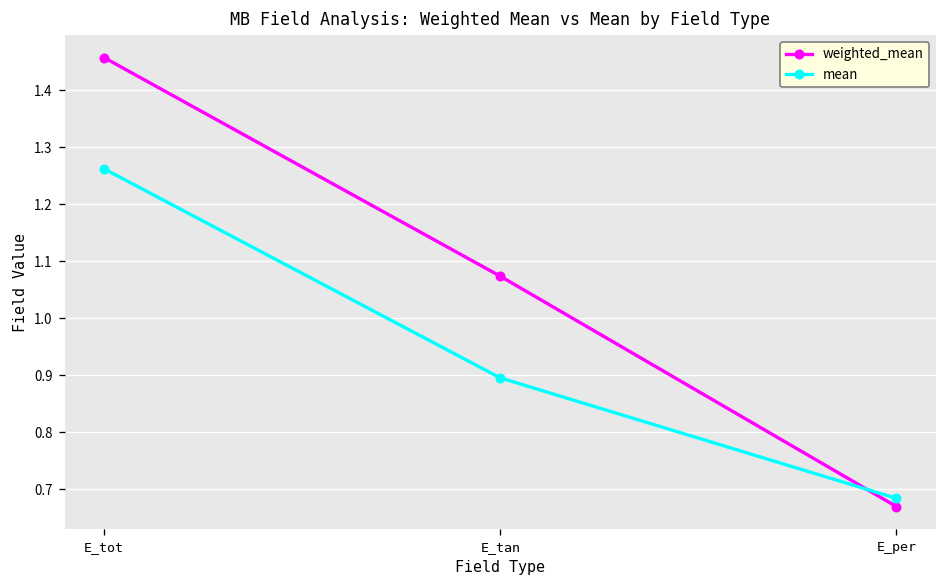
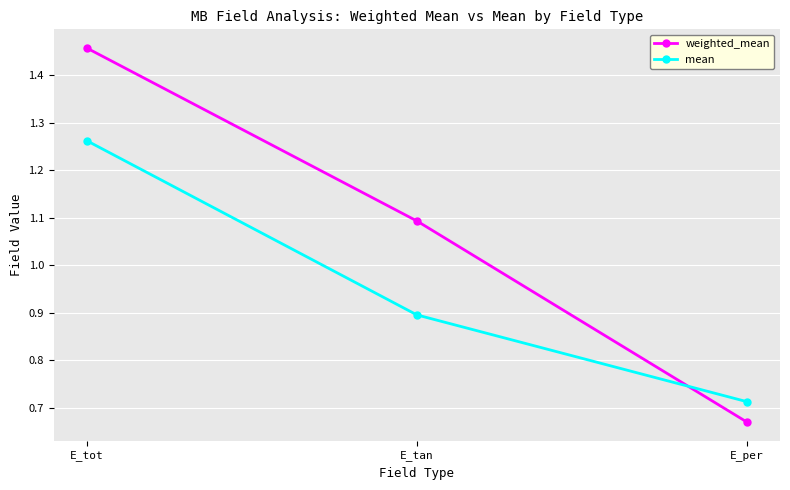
weighted_mean, E_tan: 1.07 -> 1.09
mean, E_per: 0.68 -> 0.71
